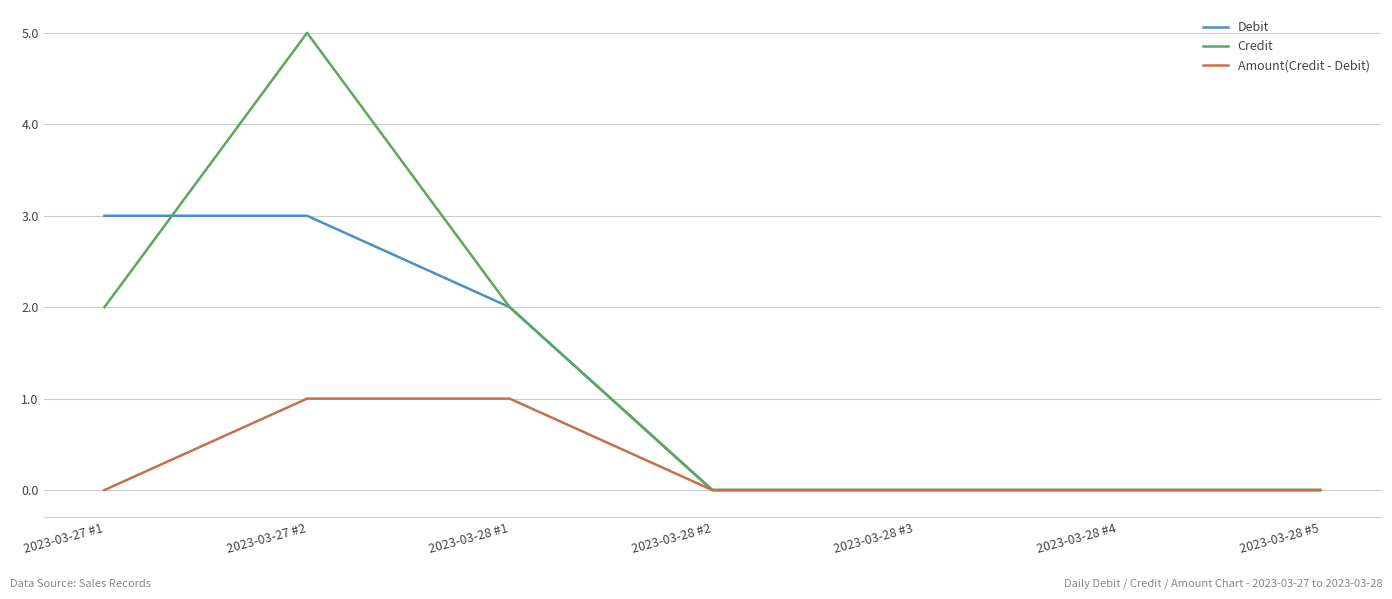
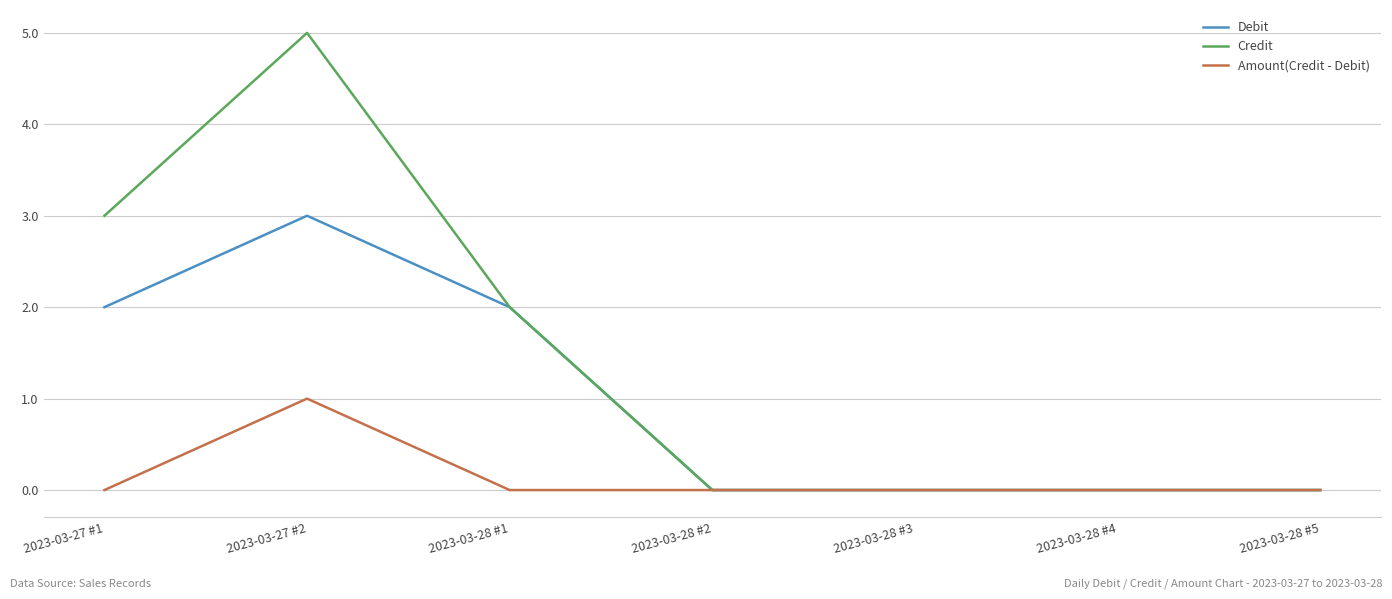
Debit, 2023-03-27 #1: 3 -> 2
Credit, 2023-03-27 #1: 2 -> 3
Amount(Credit - Debit), 2023-03-28 #1: 1 -> 0
